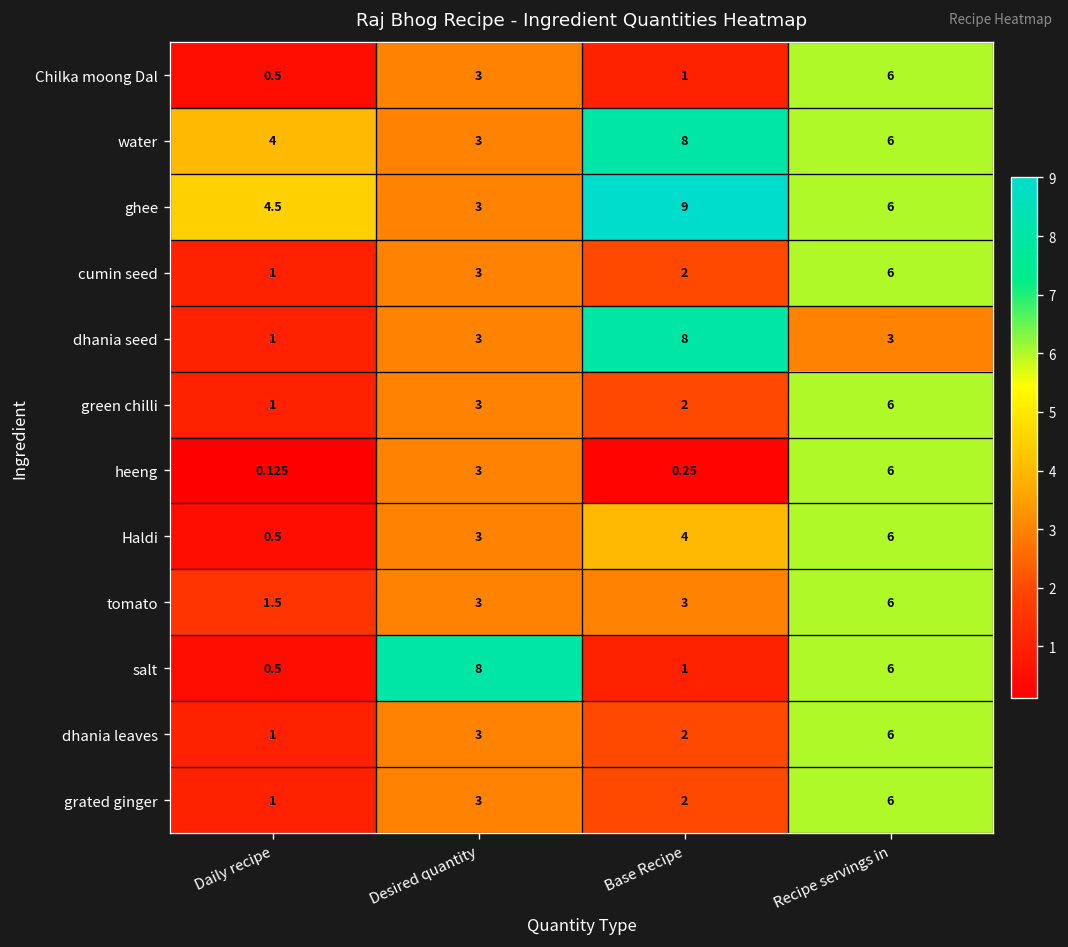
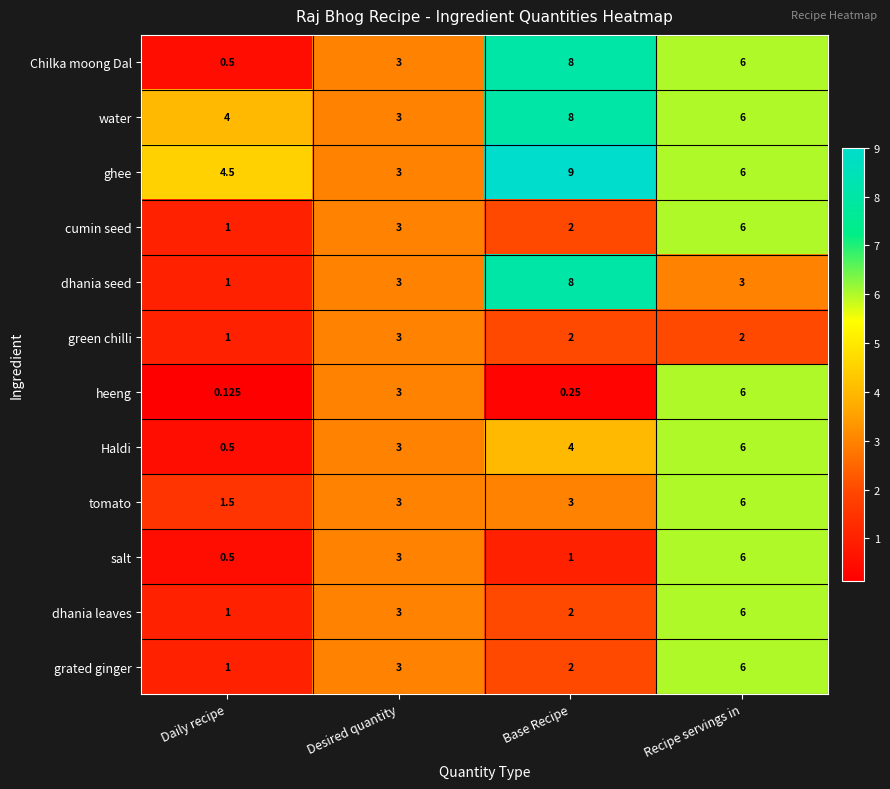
Chilka moong Dal, Base Recipe: 1 -> 8
green chilli, Recipe servings in: 6 -> 2
salt, Desired quantity: 8 -> 3
